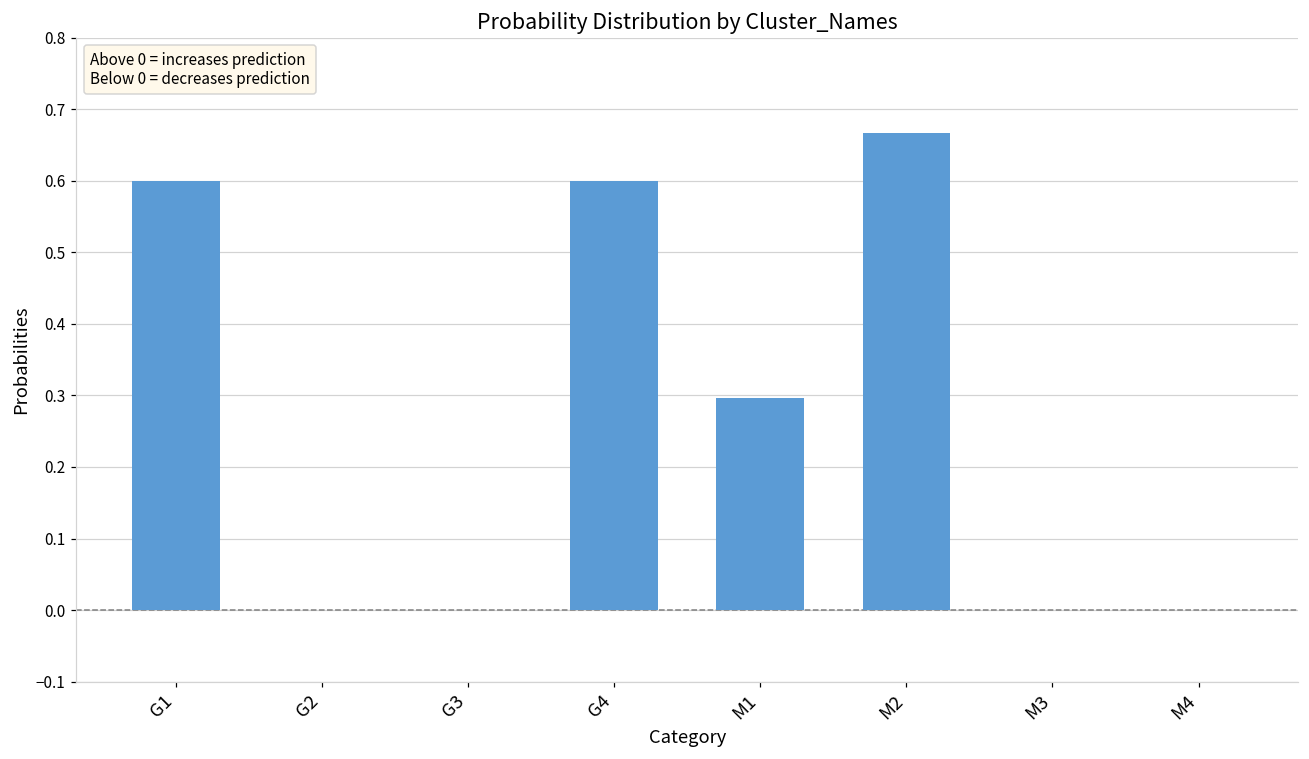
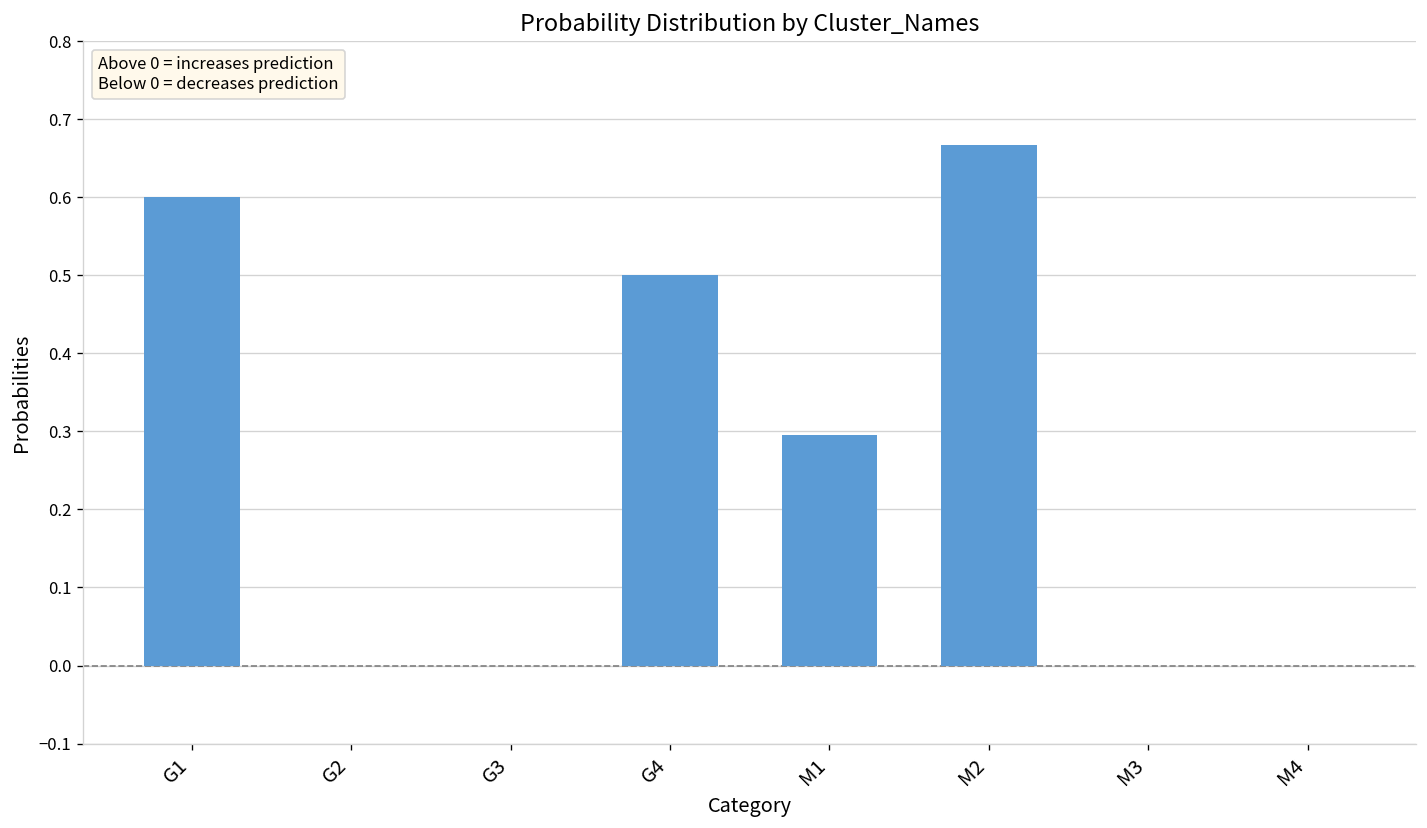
G4: 0.6 -> 0.5
